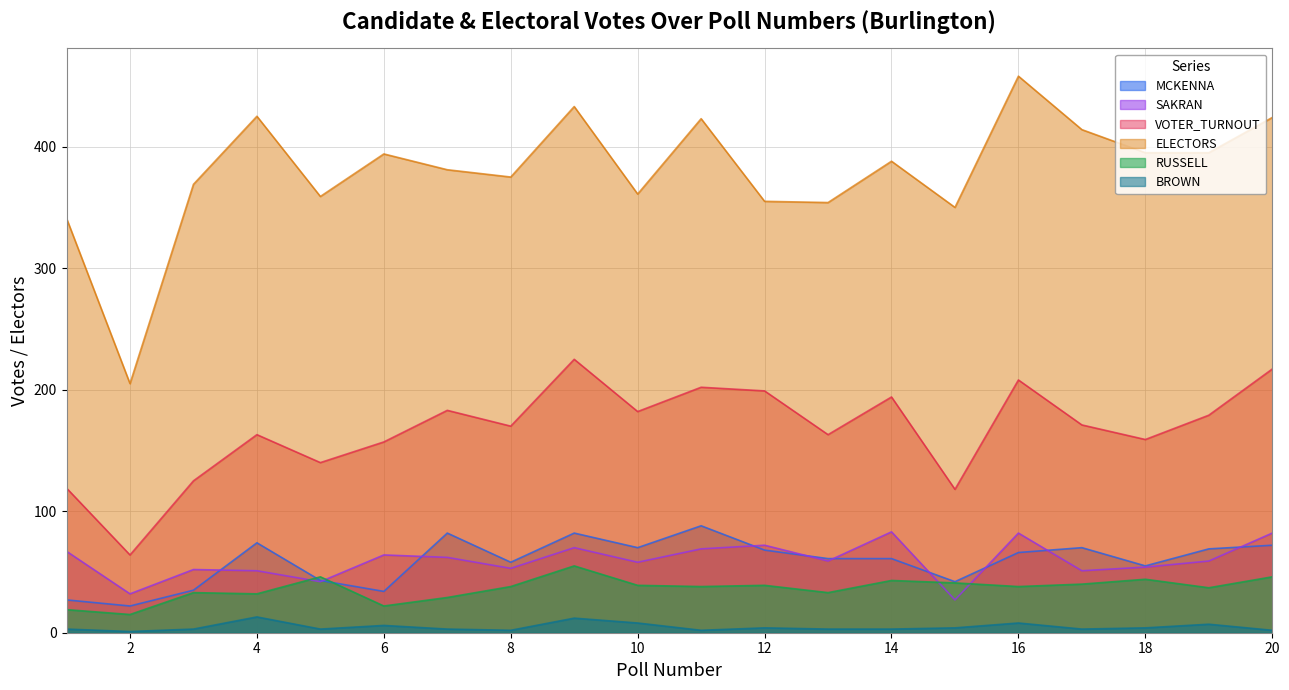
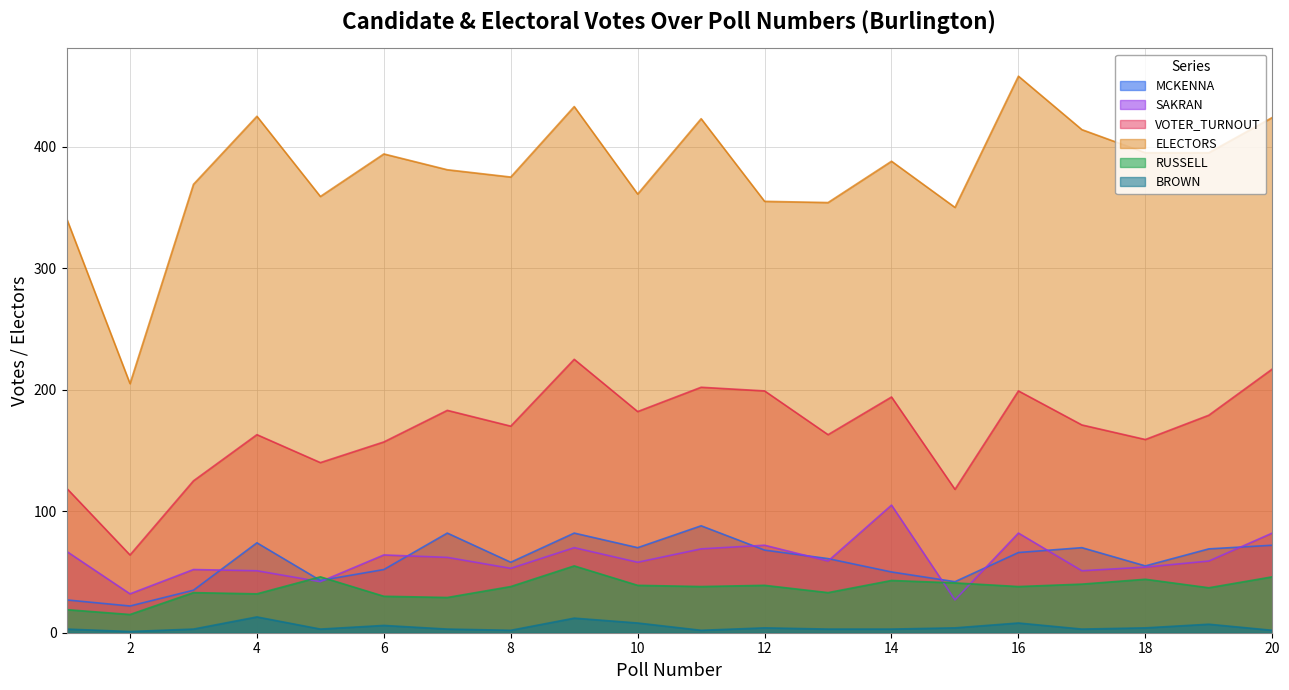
MCKENNA, 6: 34 -> 52
RUSSELL, 6: 22 -> 30
MCKENNA, 14: 61 -> 50
SAKRAN, 14: 83 -> 105
VOTER_TURNOUT, 16: 208 -> 199
